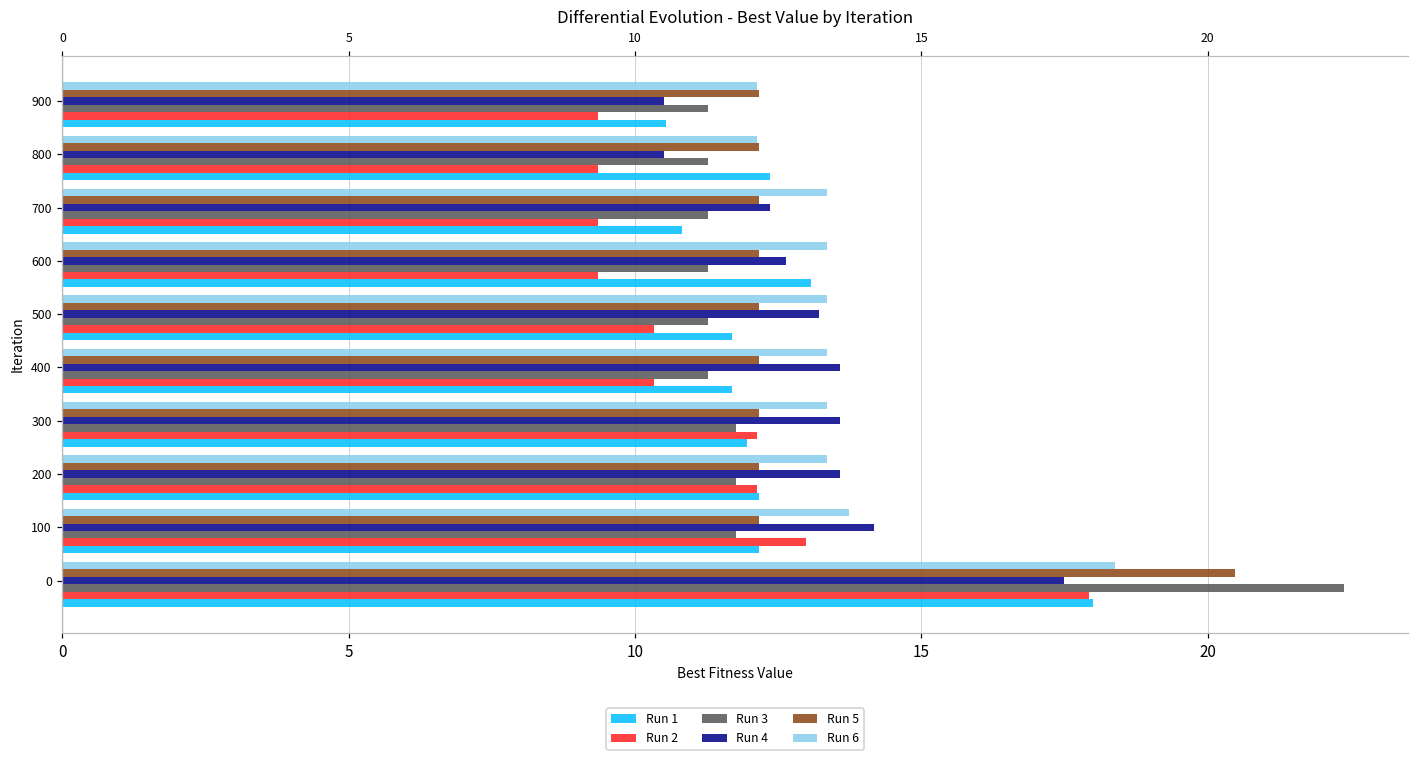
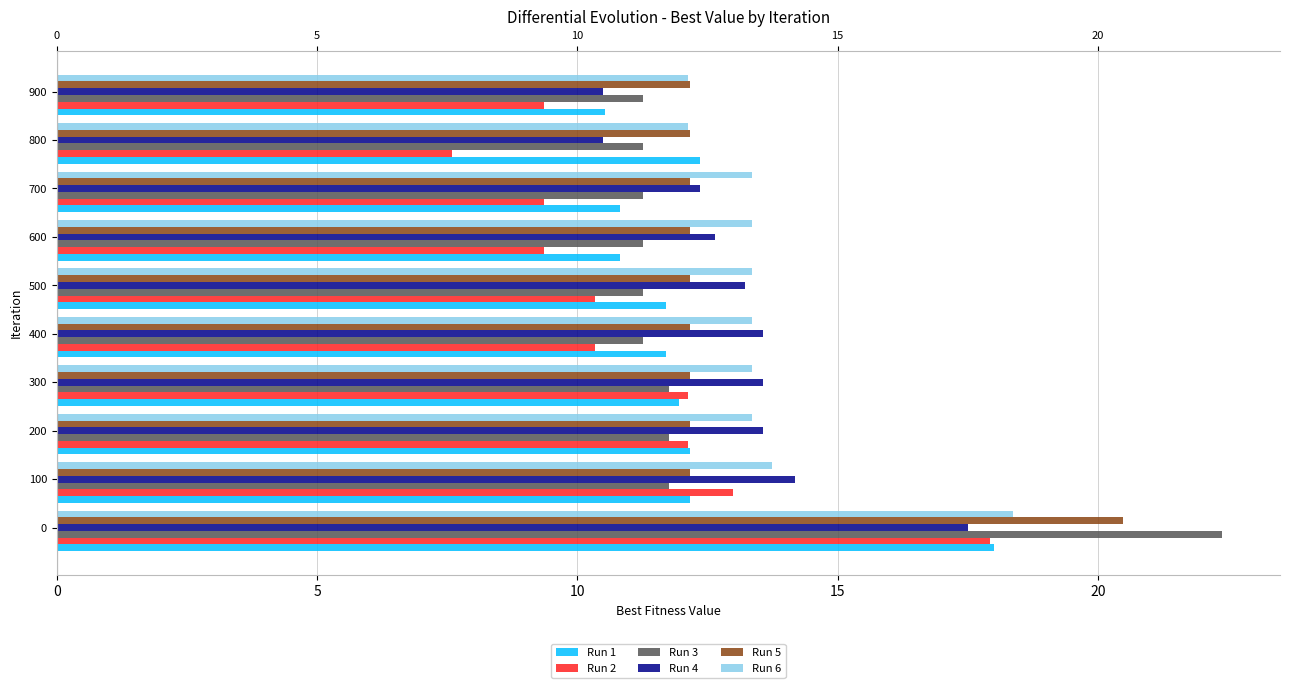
Run 2, 800: 9.4 -> 7.6
Run 1, 600: 13.1 -> 10.8
